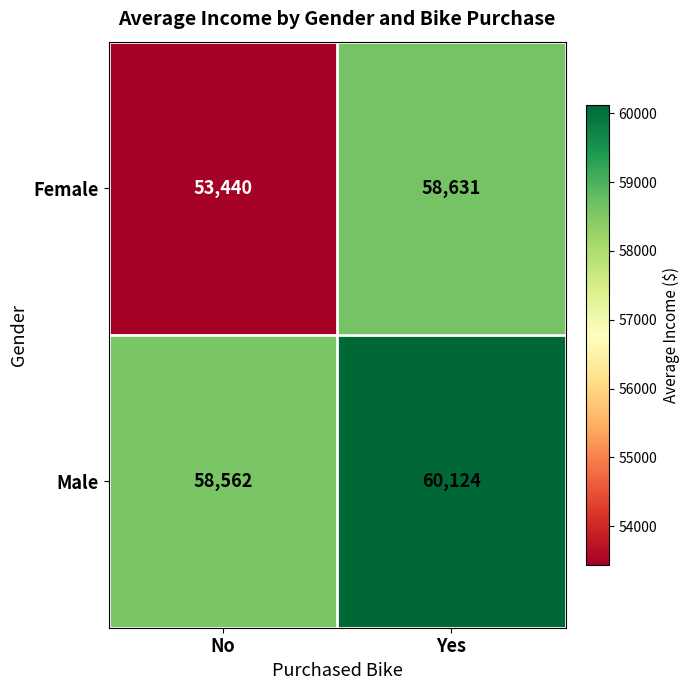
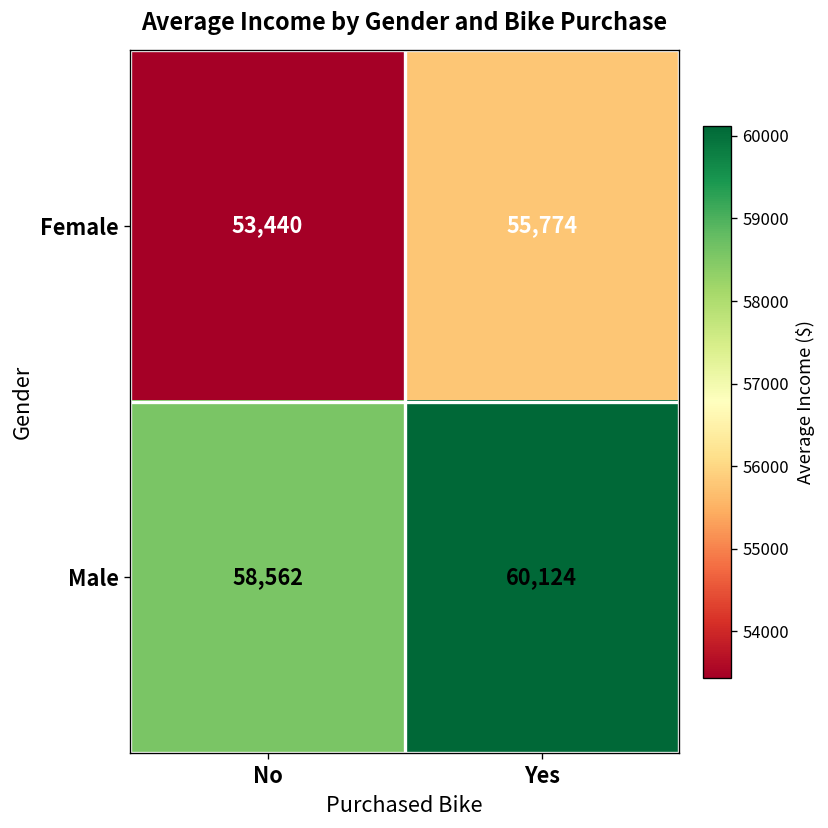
Female, Yes: 58,631 -> 55,774
